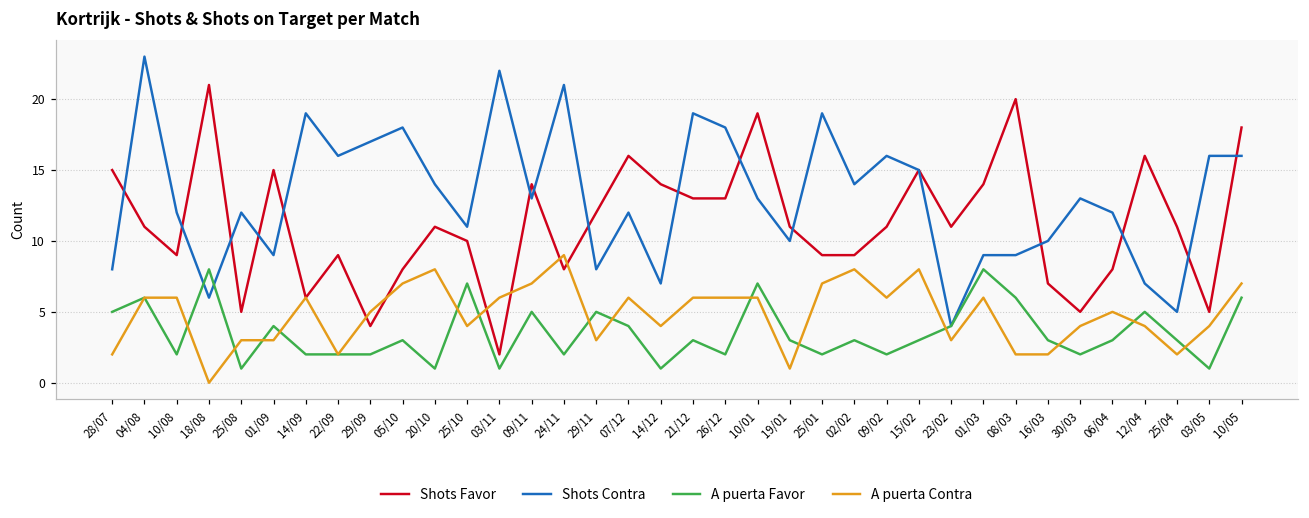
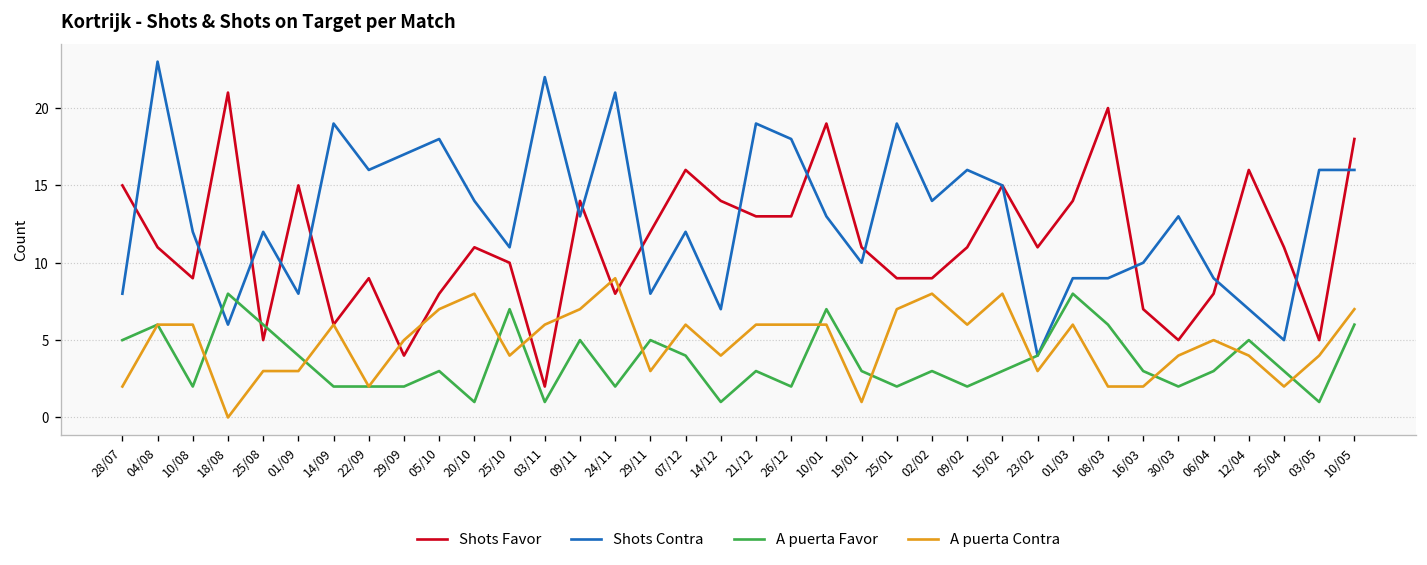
A puerta Favor, 25/08: 1 -> 6
Shots Contra, 01/09: 9 -> 8
Shots Contra, 06/04: 12 -> 9
